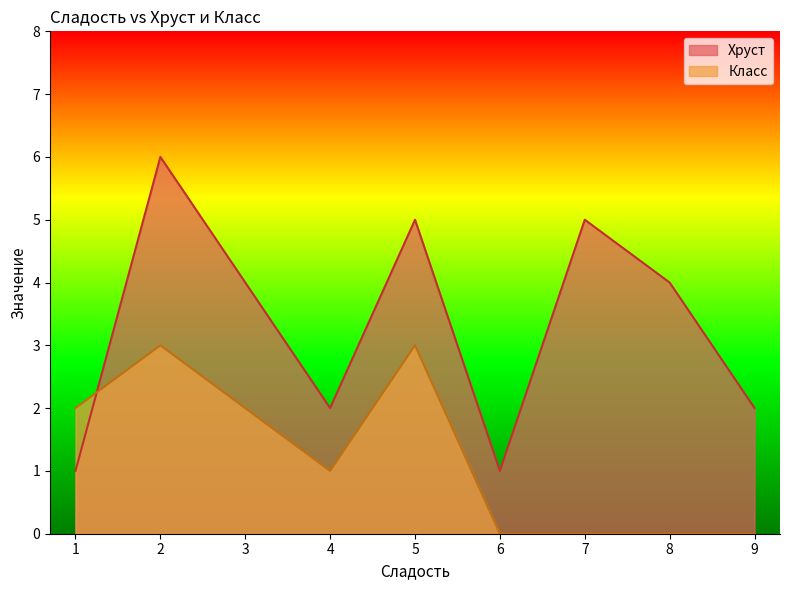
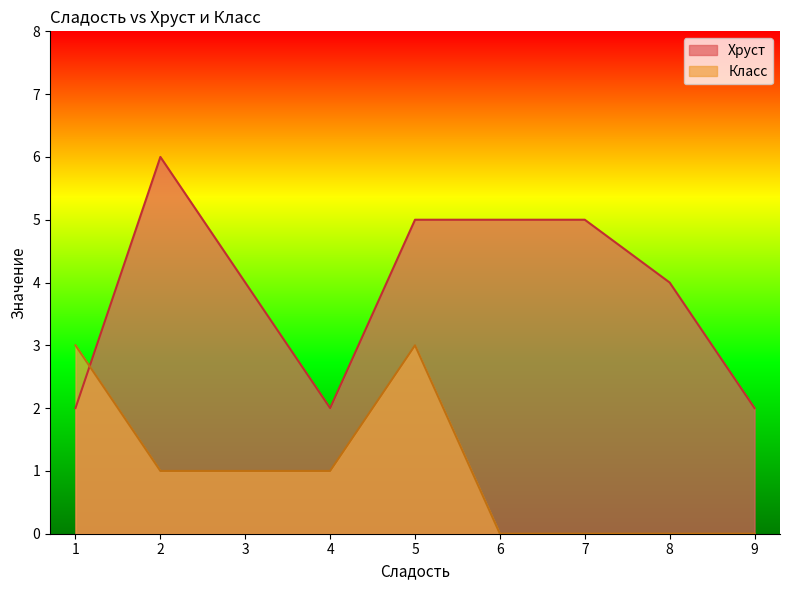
Хруст, 1: 1 -> 2
Класс, 1: 2 -> 3
Класс, 2: 3 -> 1
Хруст, 6: 1 -> 5
